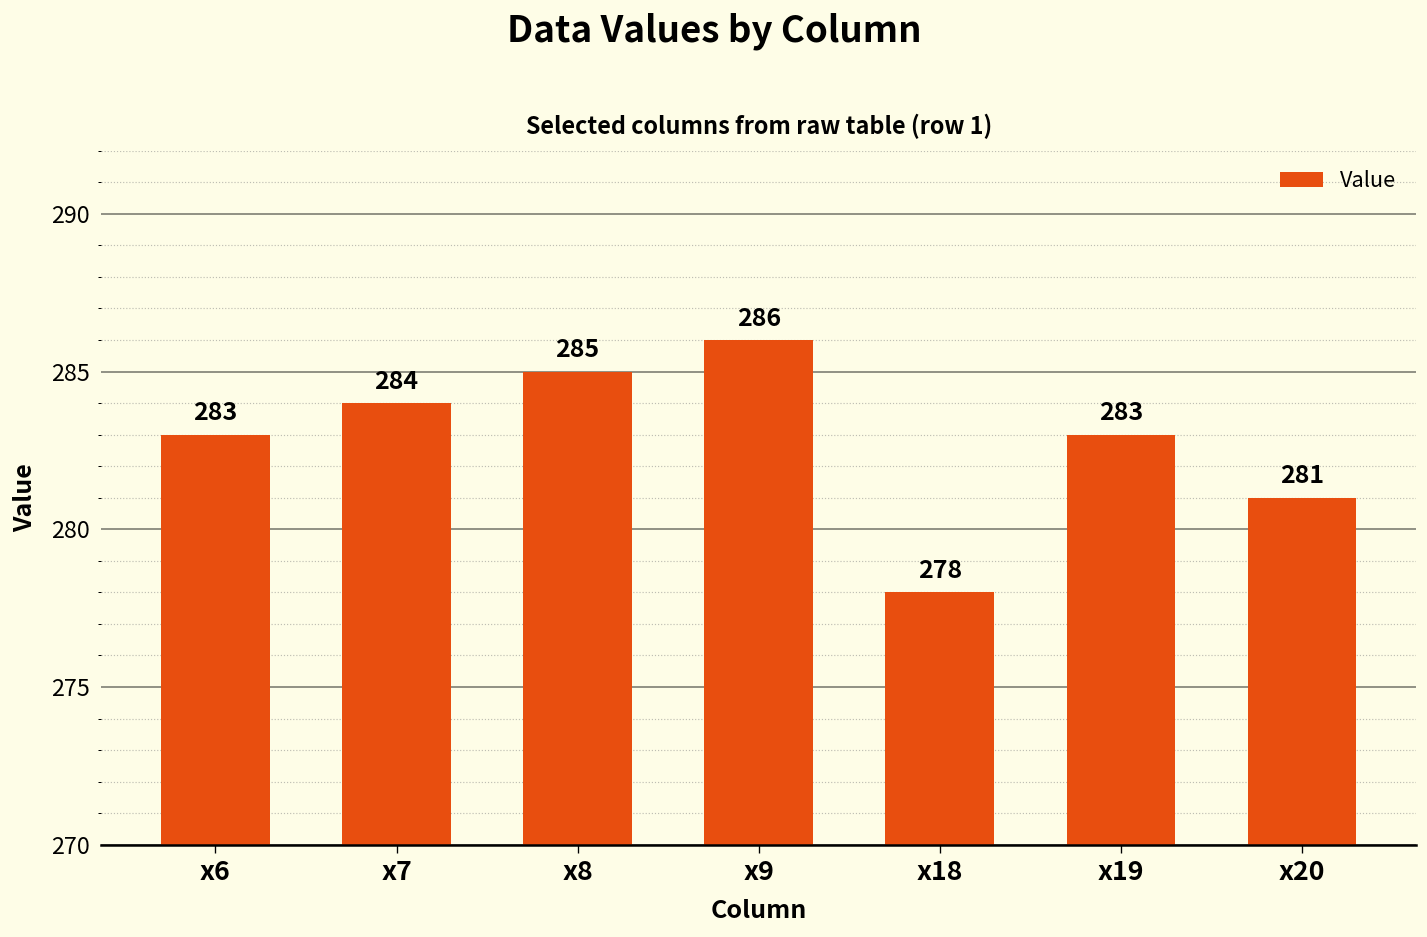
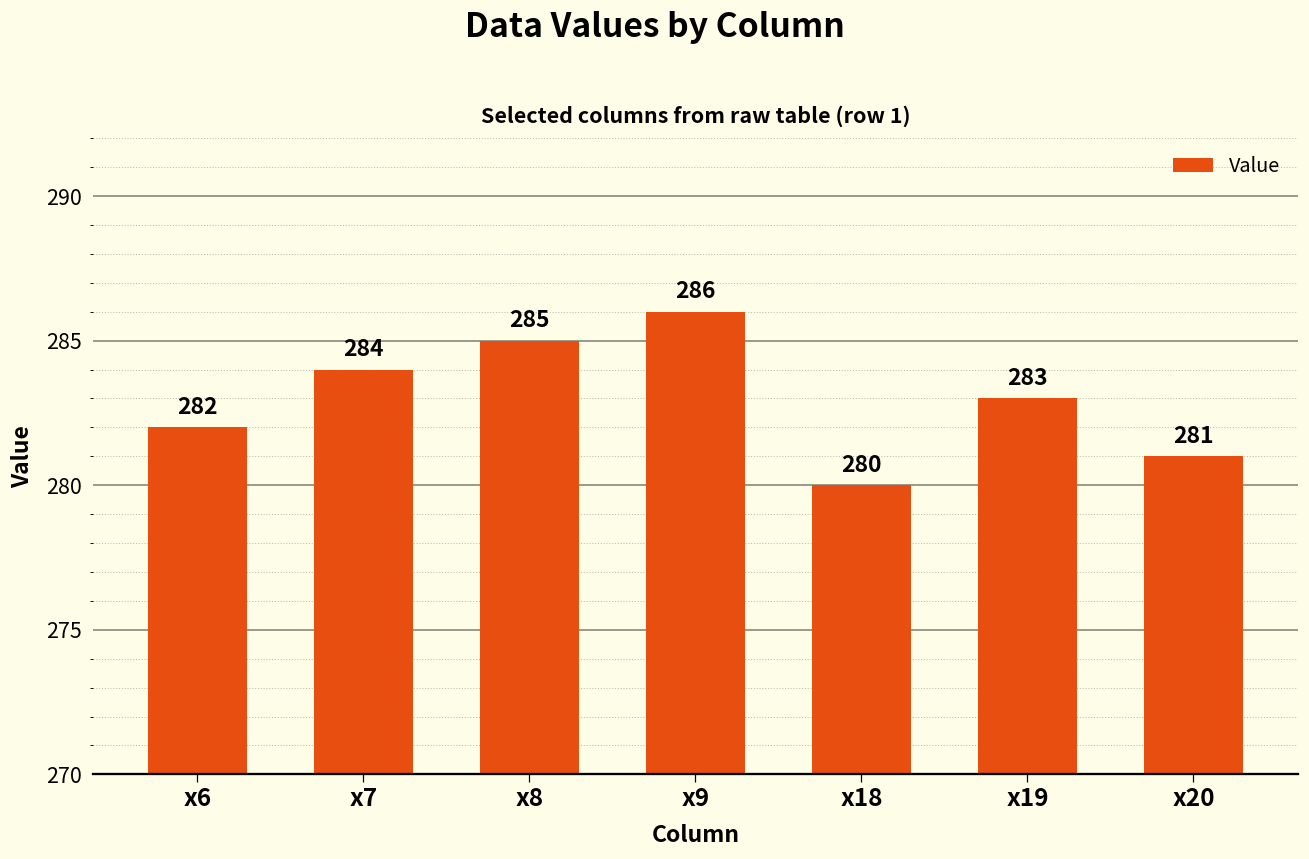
x6: 283 -> 282
x18: 278 -> 280
